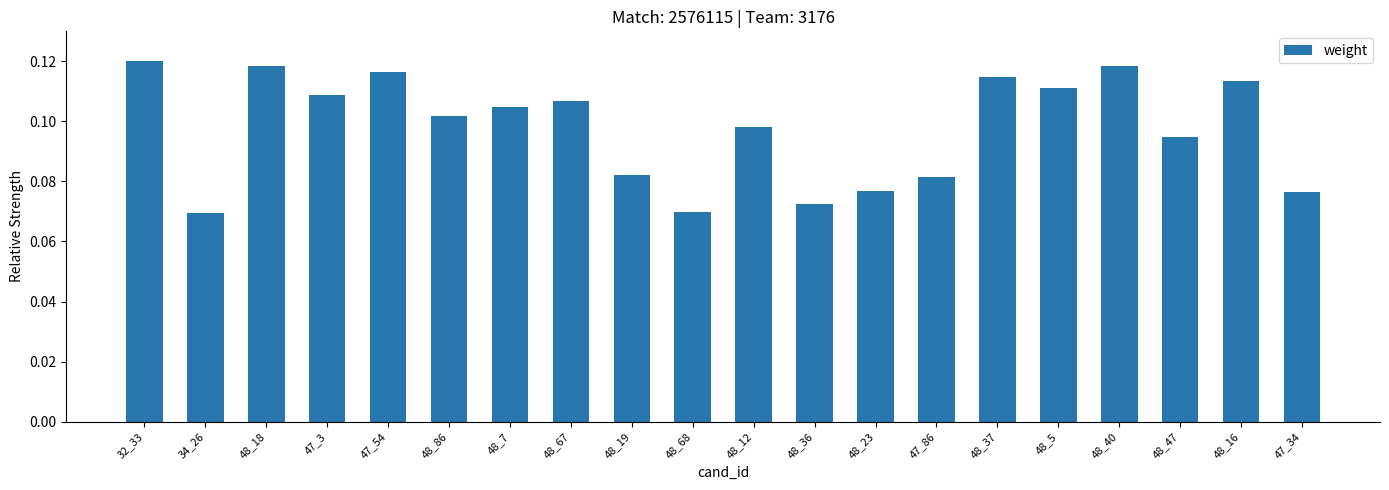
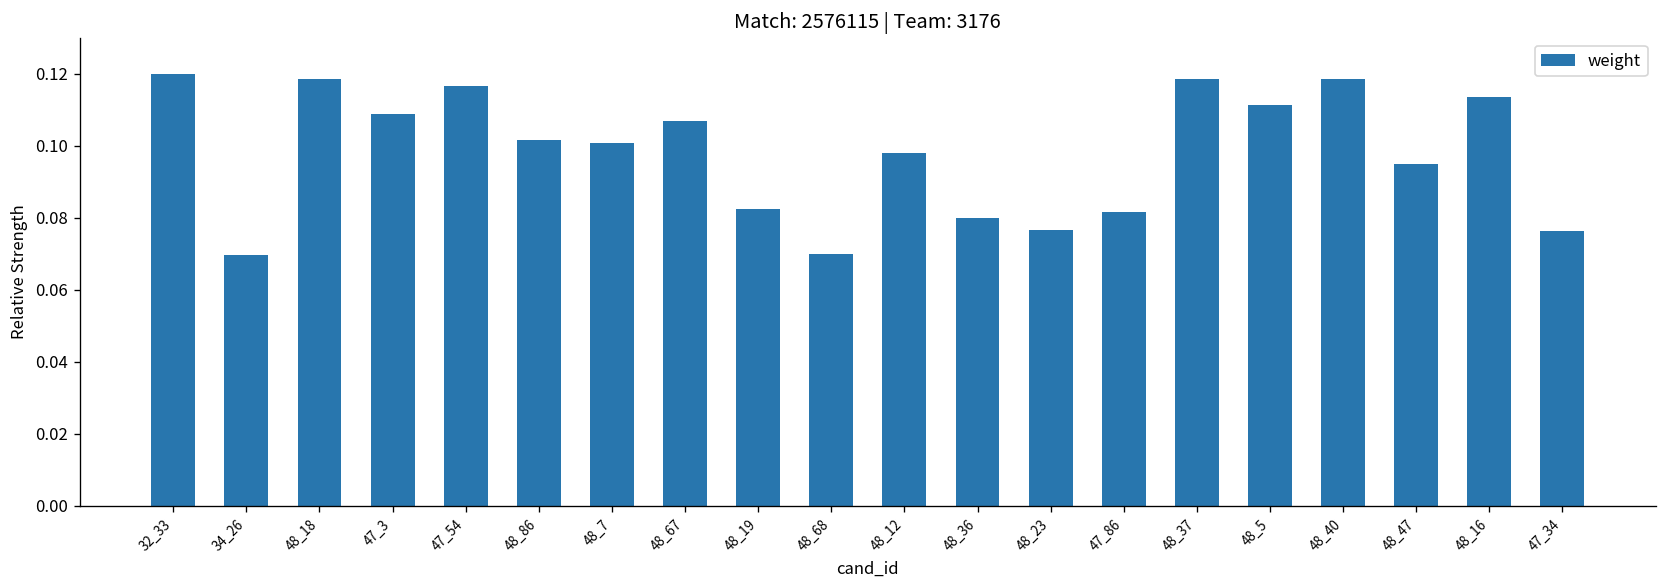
48_7: 0.105 -> 0.101
48_36: 0.073 -> 0.080
48_37: 0.115 -> 0.119
